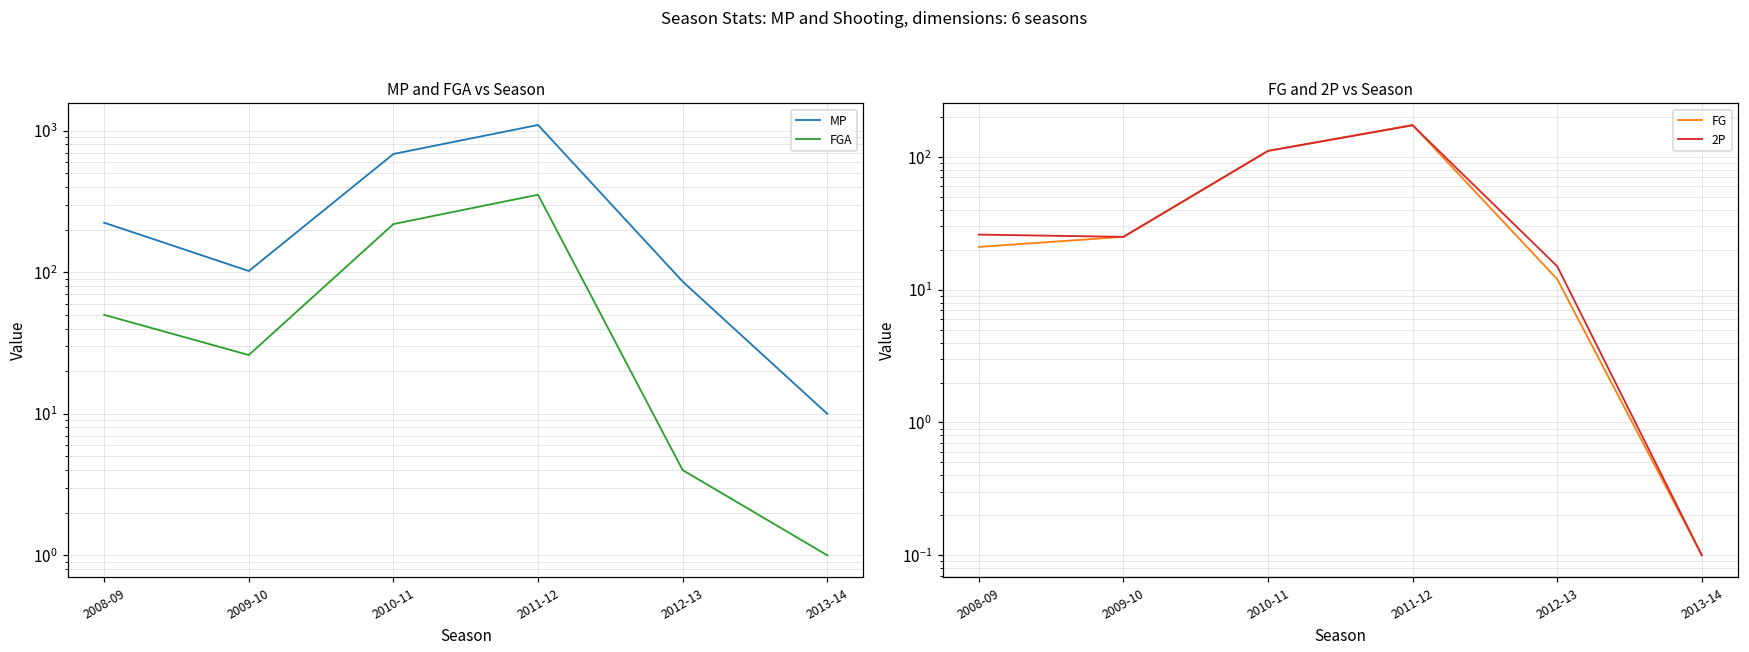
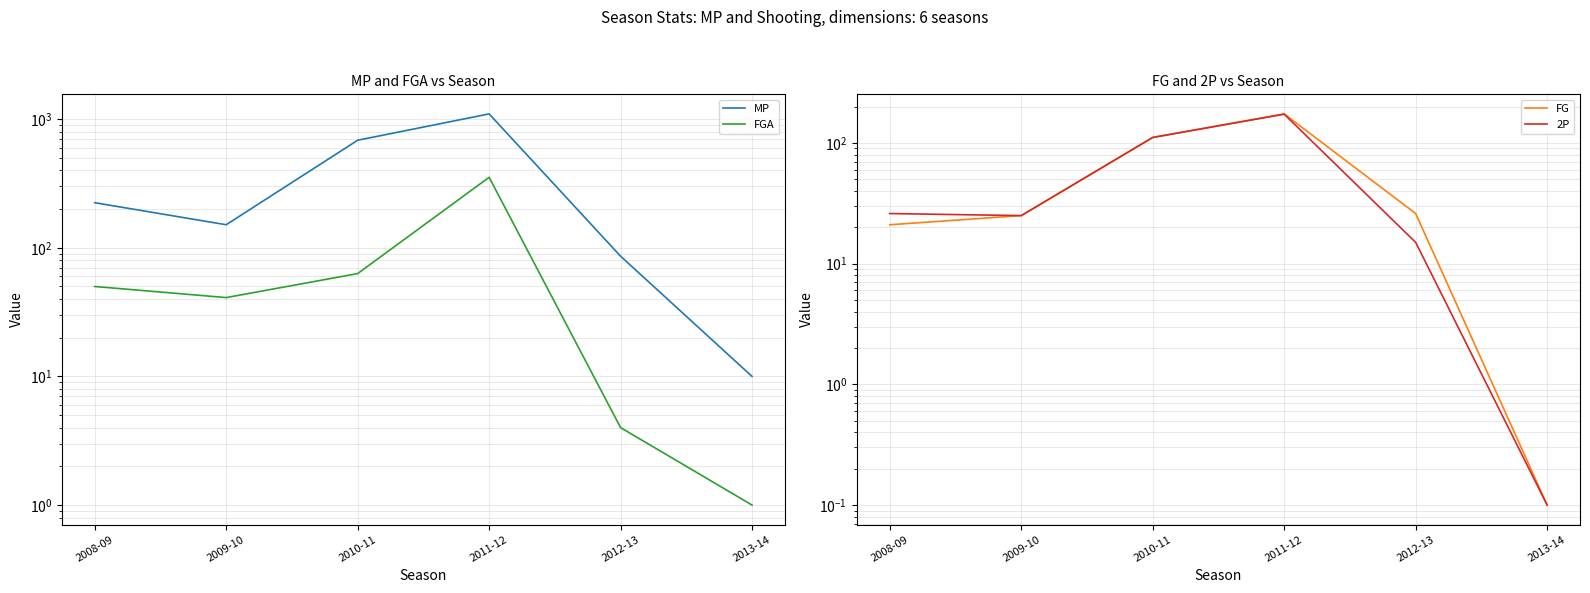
MP and FGA vs Season, MP, 2009-10: 100 -> 150
MP and FGA vs Season, FGA, 2009-10: 26 -> 41
MP and FGA vs Season, FGA, 2010-11: 220 -> 60
FG and 2P vs Season, FG, 2012-13: 12 -> 26
